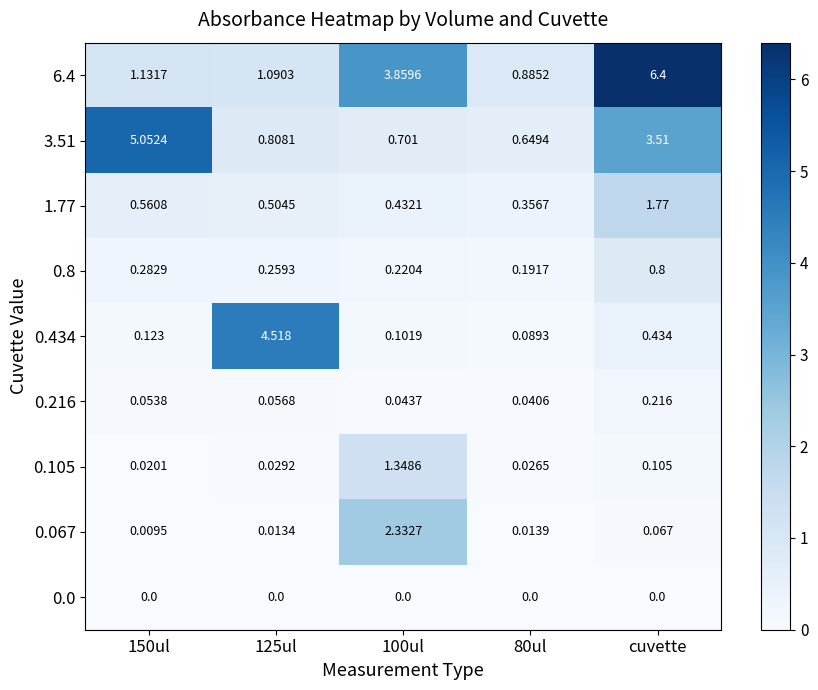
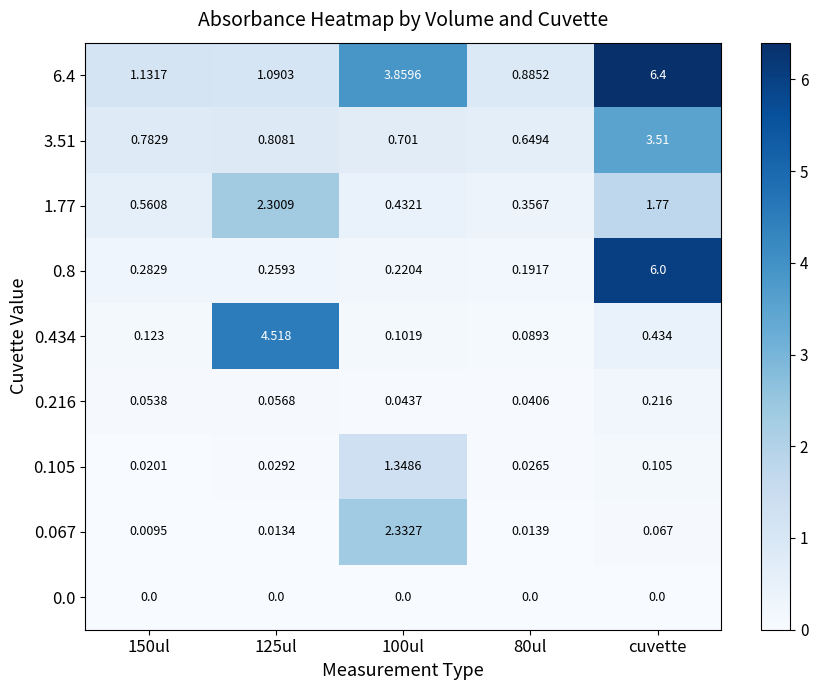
3.51, 150ul: 5.0524 -> 0.7829
1.77, 125ul: 0.5045 -> 2.3009
0.8, cuvette: 0.8 -> 6.0
